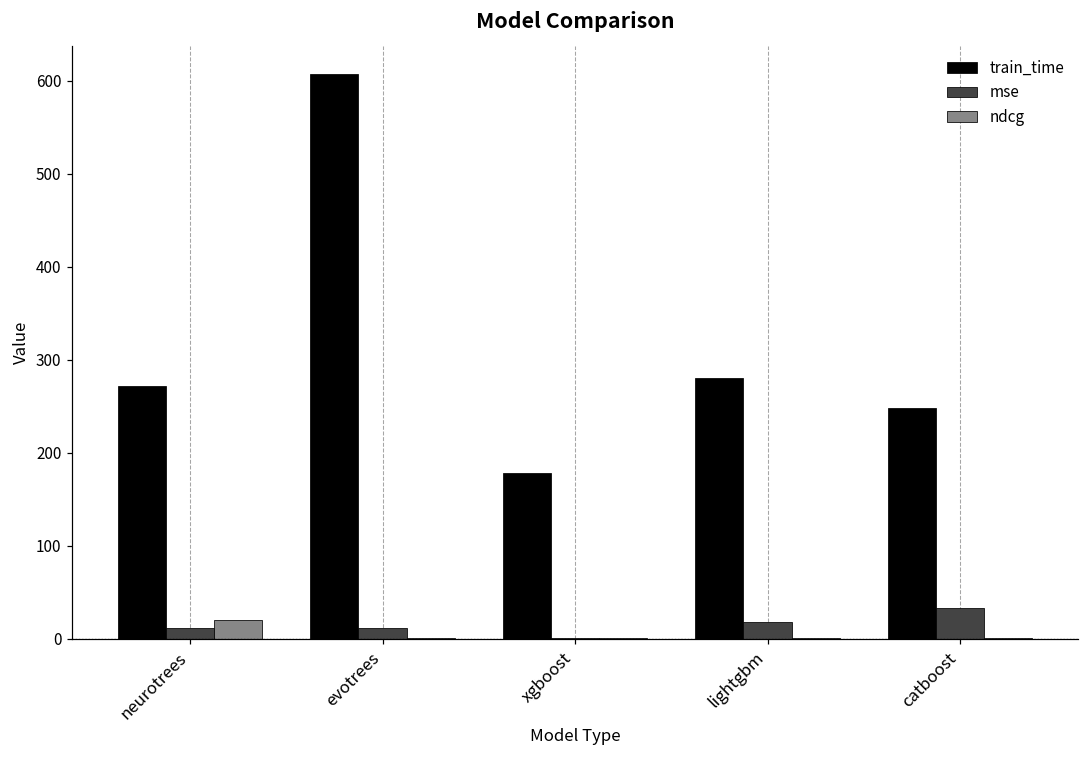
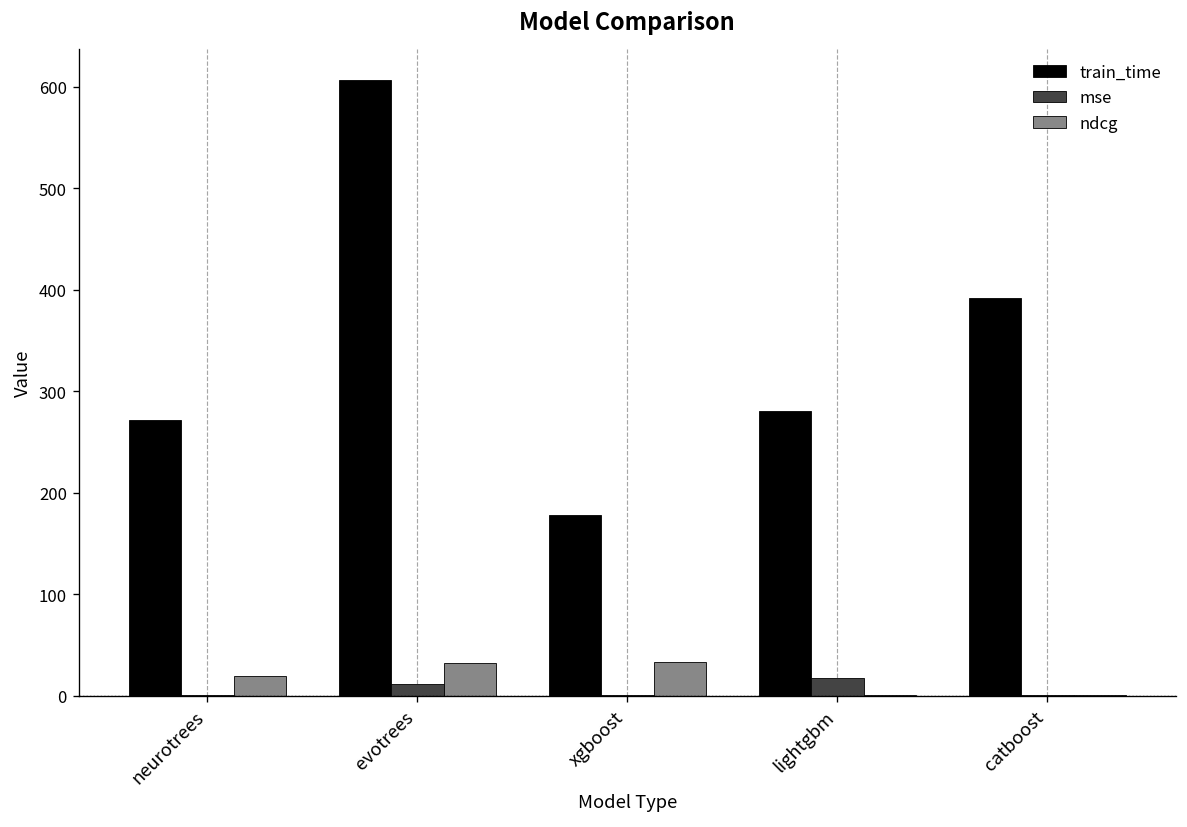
mse, neurotrees: 10 -> 0
ndcg, evotrees: 0 -> 30
ndcg, xgboost: 0 -> 30
train_time, catboost: 250 -> 390
mse, catboost: 30 -> 0
